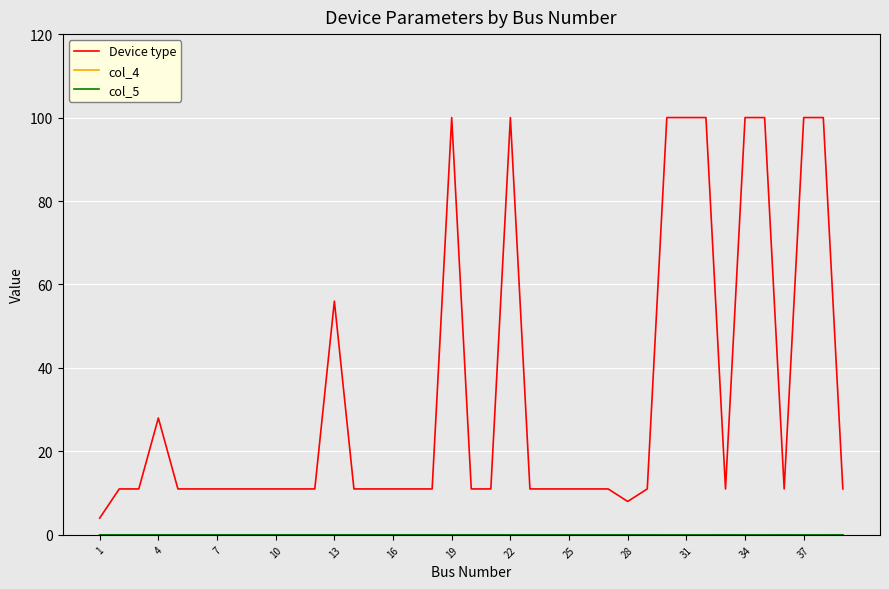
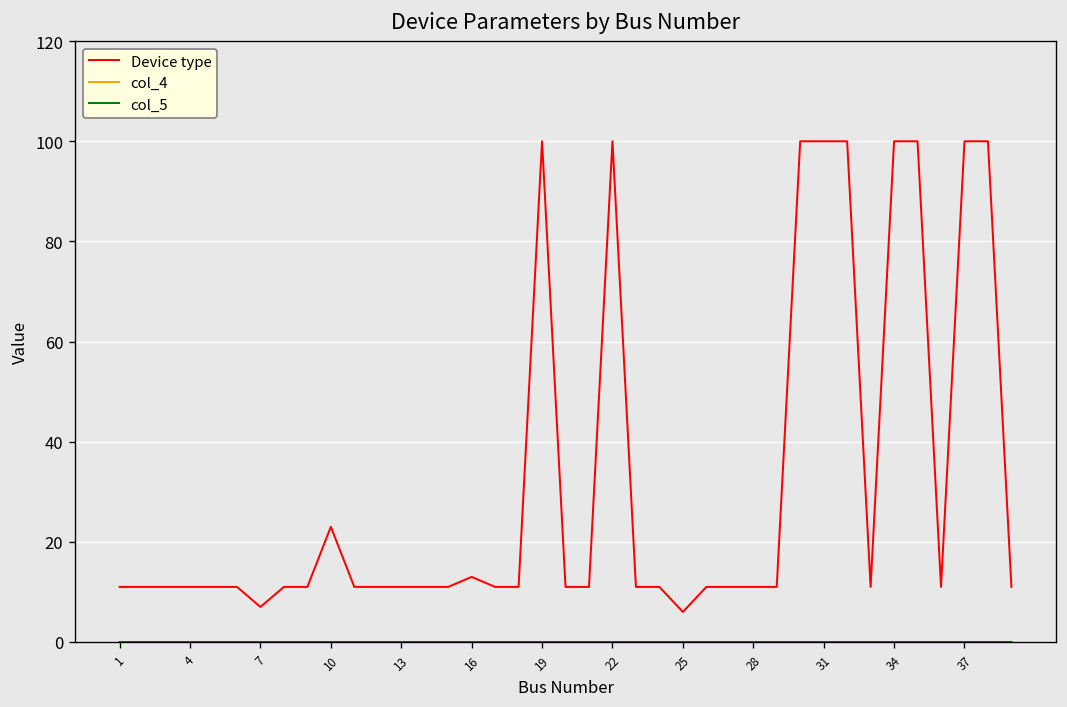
Device type, 1: 4 -> 11
Device type, 4: 28 -> 11
Device type, 7: 11 -> 7
Device type, 10: 11 -> 23
Device type, 13: 56 -> 11
Device type, 16: 11 -> 13
Device type, 25: 11 -> 6
Device type, 28: 8 -> 11
